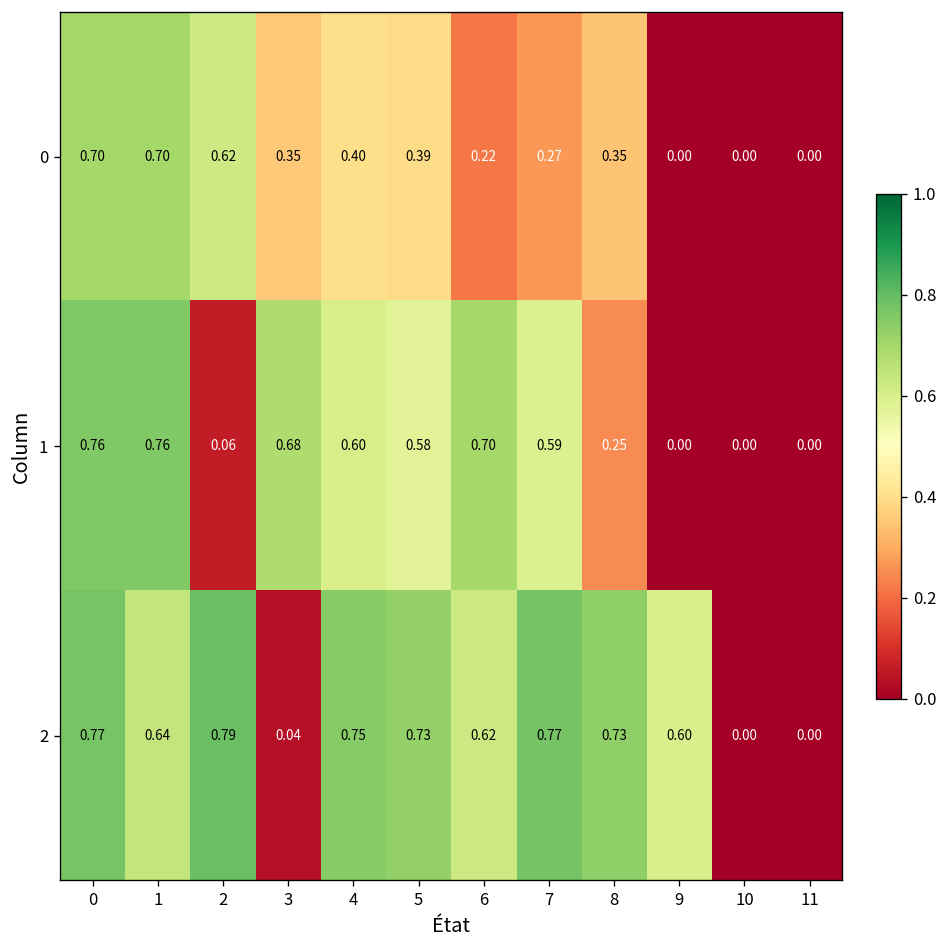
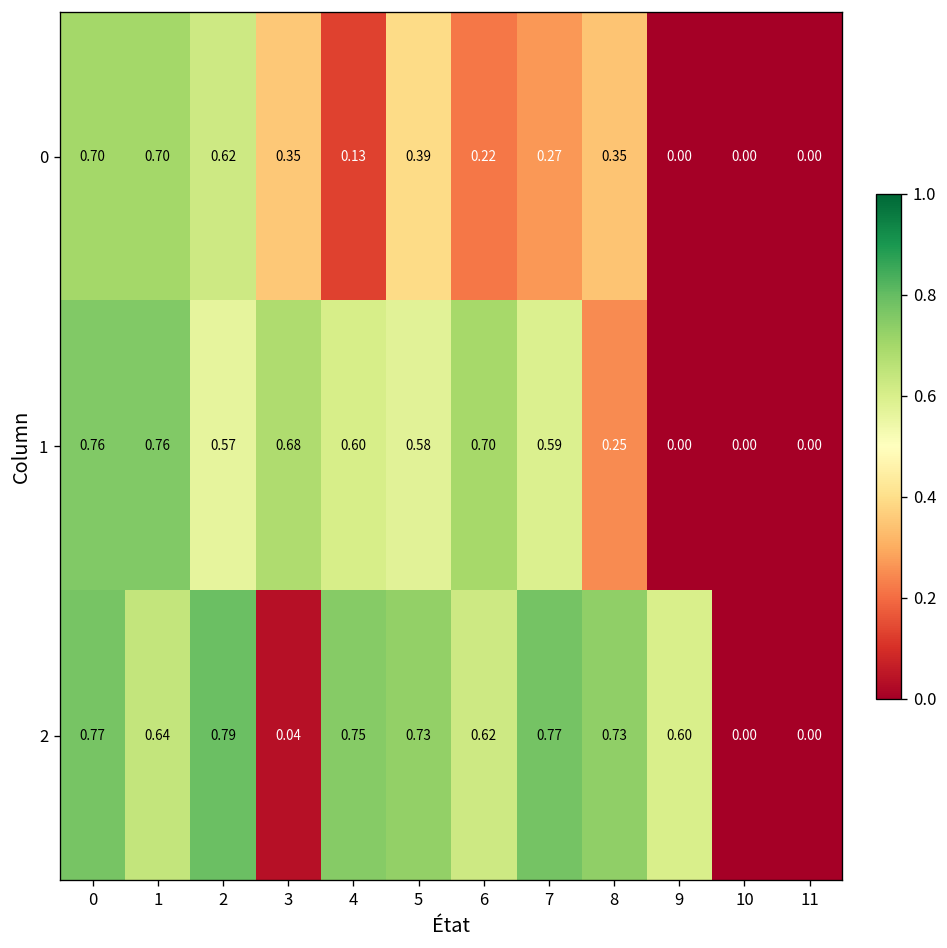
0, 4: 0.40 -> 0.13
1, 2: 0.06 -> 0.57
